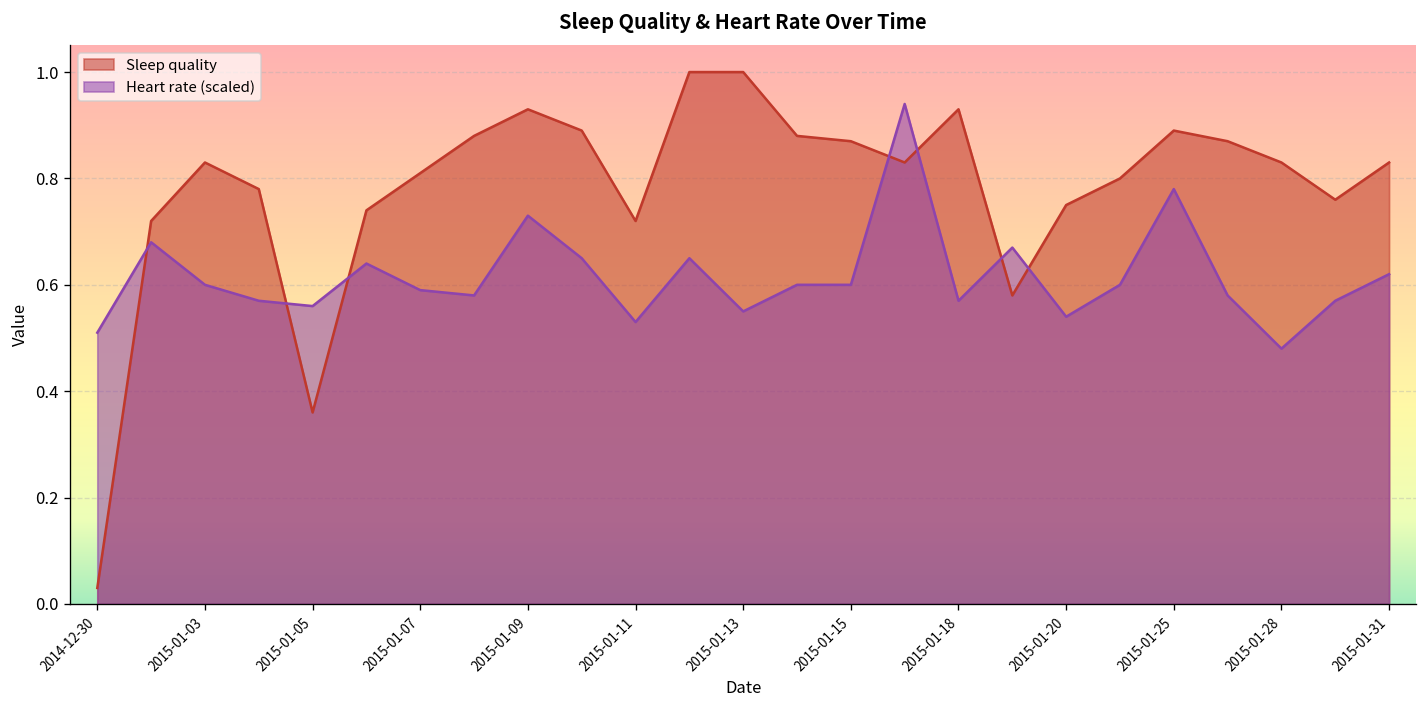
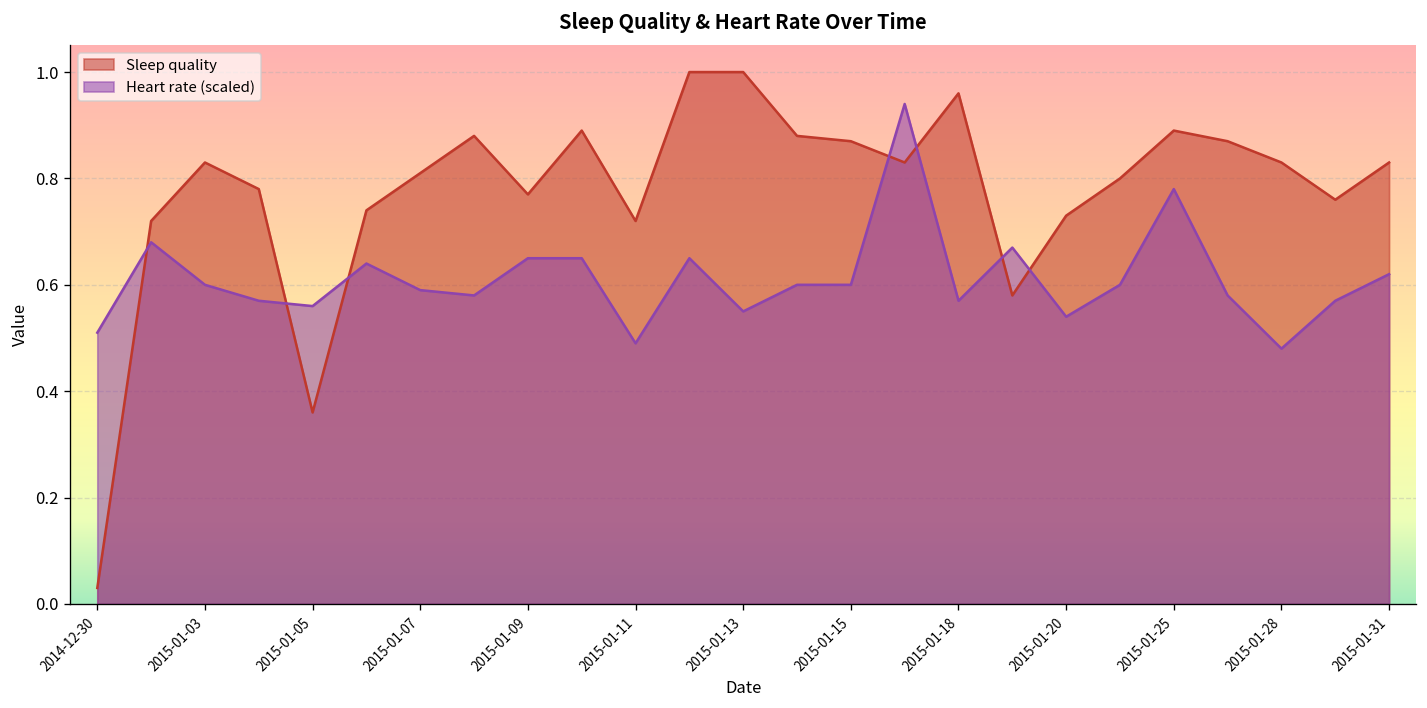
Sleep quality, 2015-01-09: 0.93 -> 0.77
Heart rate (scaled), 2015-01-09: 0.73 -> 0.65
Heart rate (scaled), 2015-01-11: 0.53 -> 0.49
Sleep quality, 2015-01-18: 0.93 -> 0.96
Sleep quality, 2015-01-20: 0.75 -> 0.73
